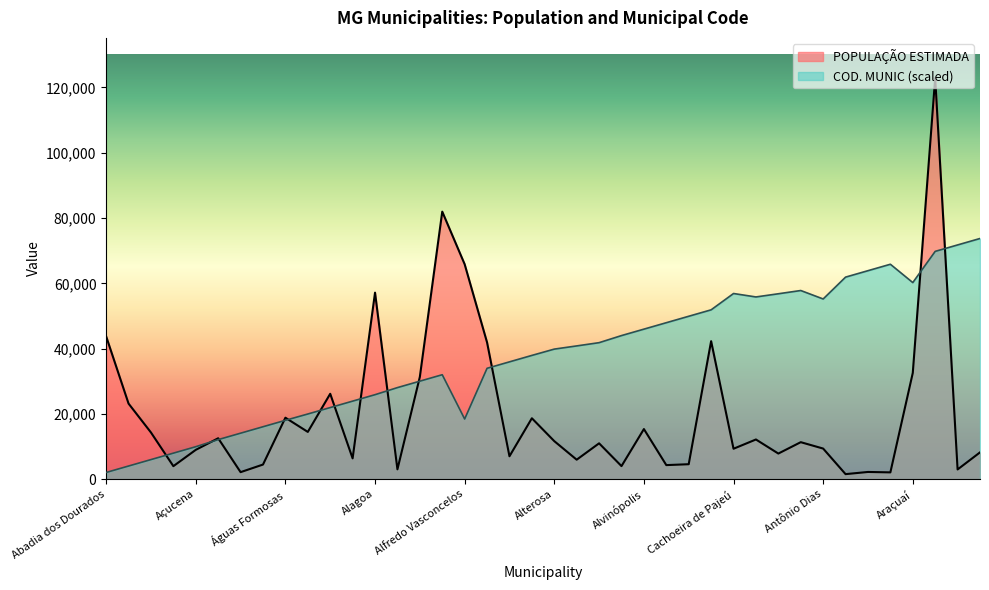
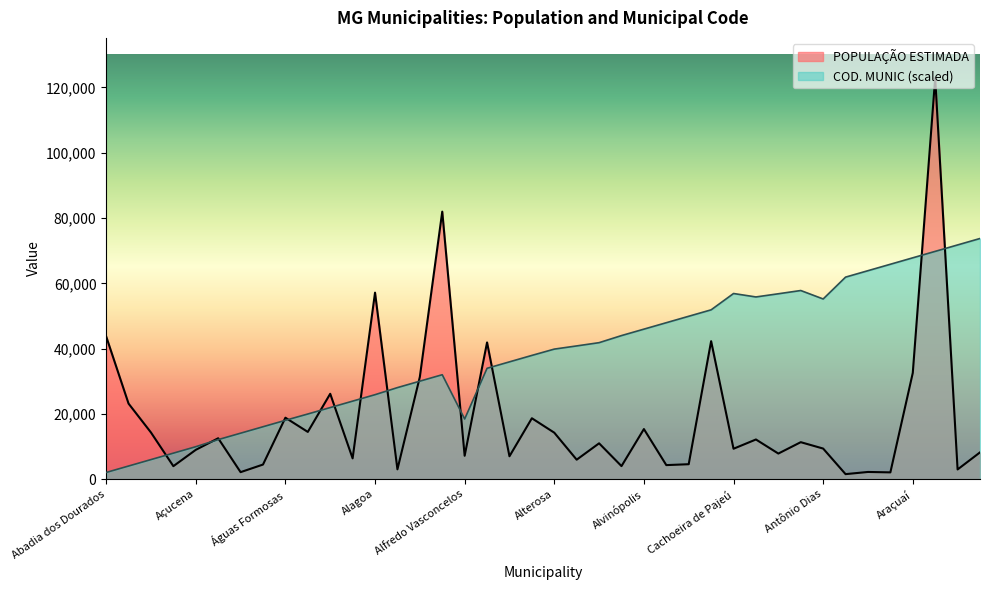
POPULAÇÃO ESTIMADA, Alfredo Vasconcelos: 66,000 -> 7,000
POPULAÇÃO ESTIMADA, Alterosa: 12,000 -> 14,000
COD. MUNIC (scaled), Araçuaí: 60,000 -> 68,000
